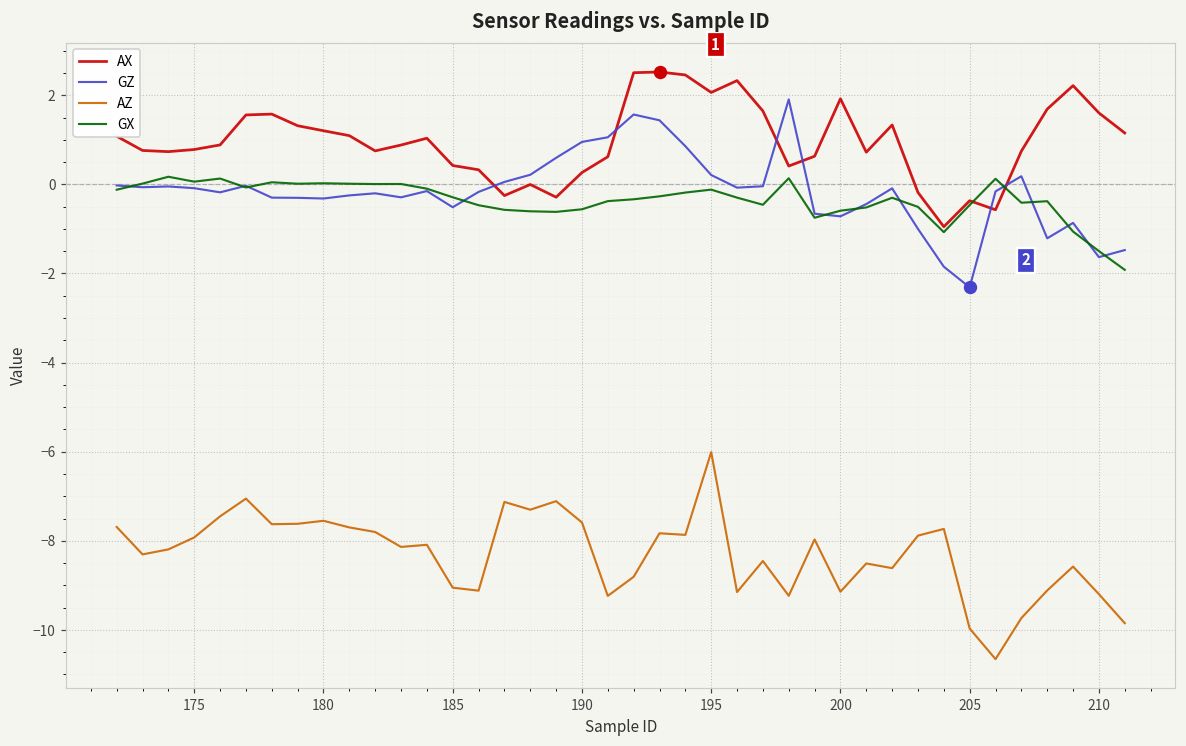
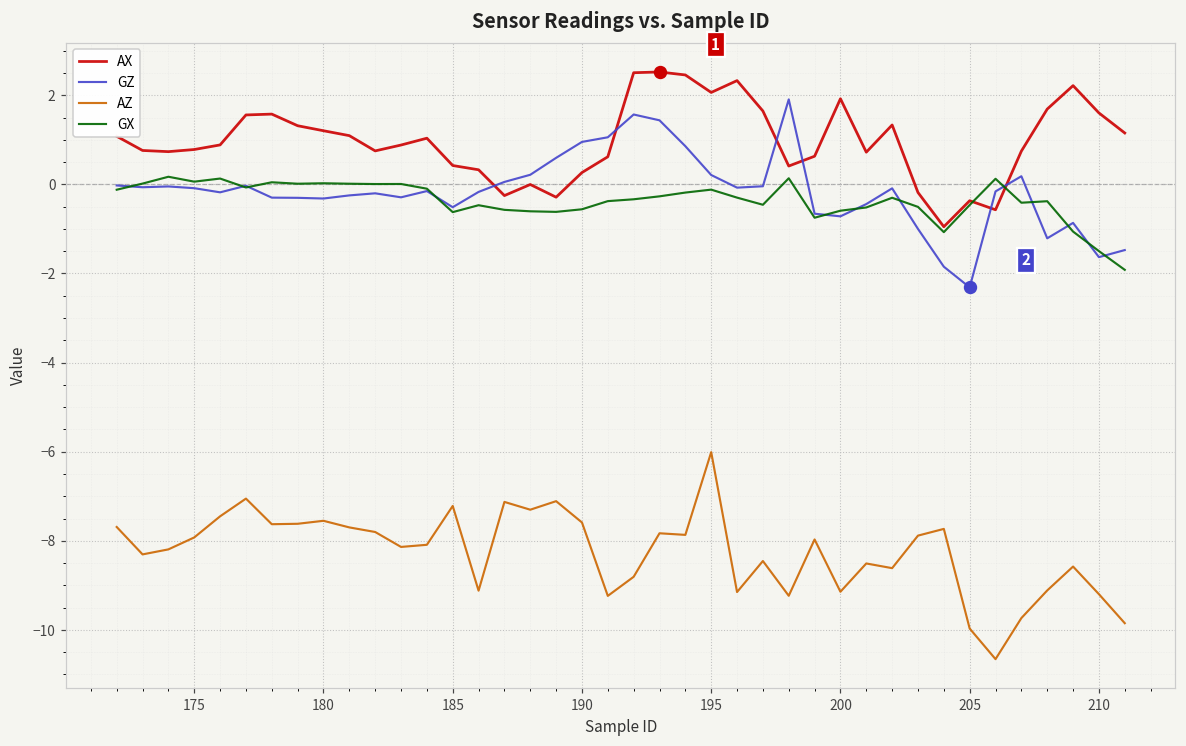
AZ, 185: -9.1 -> -7.2
GX, 185: -0.3 -> -0.6
